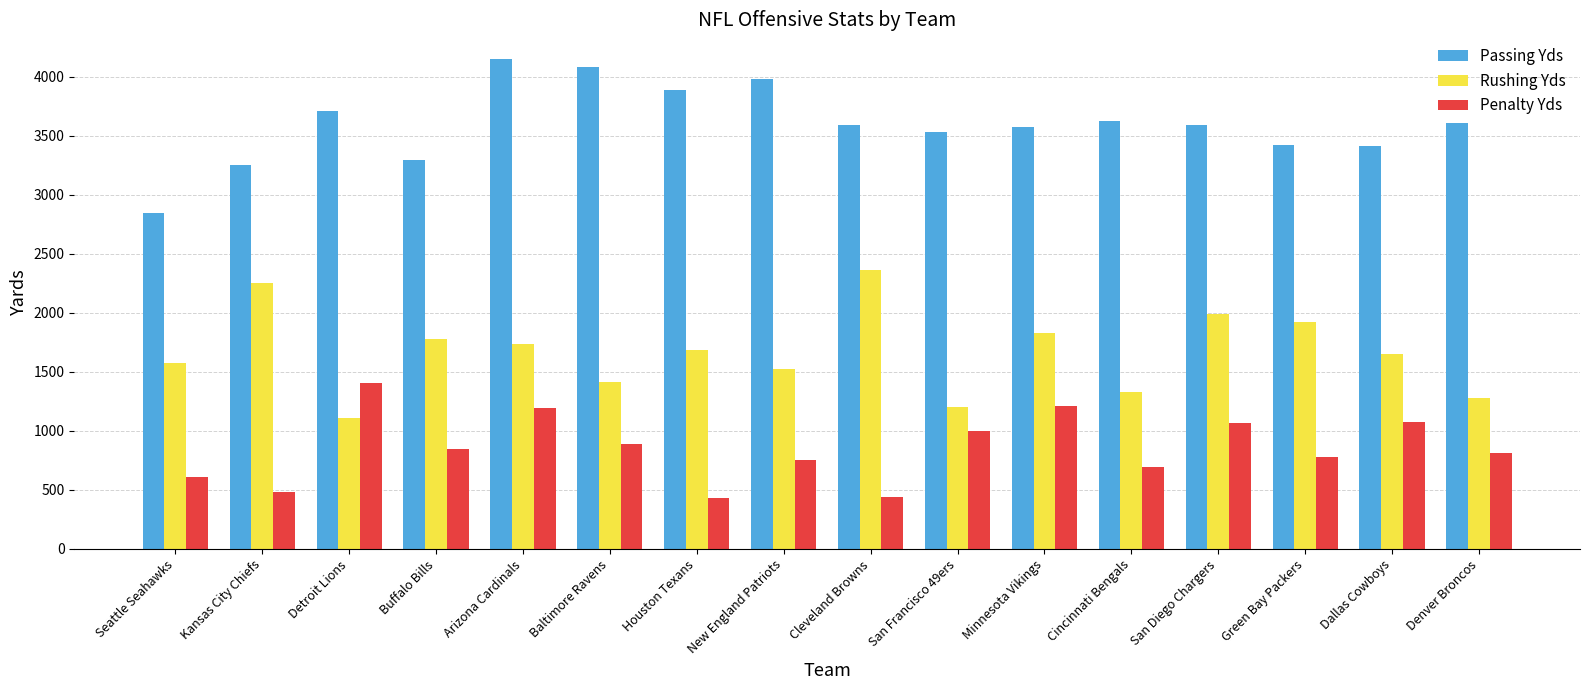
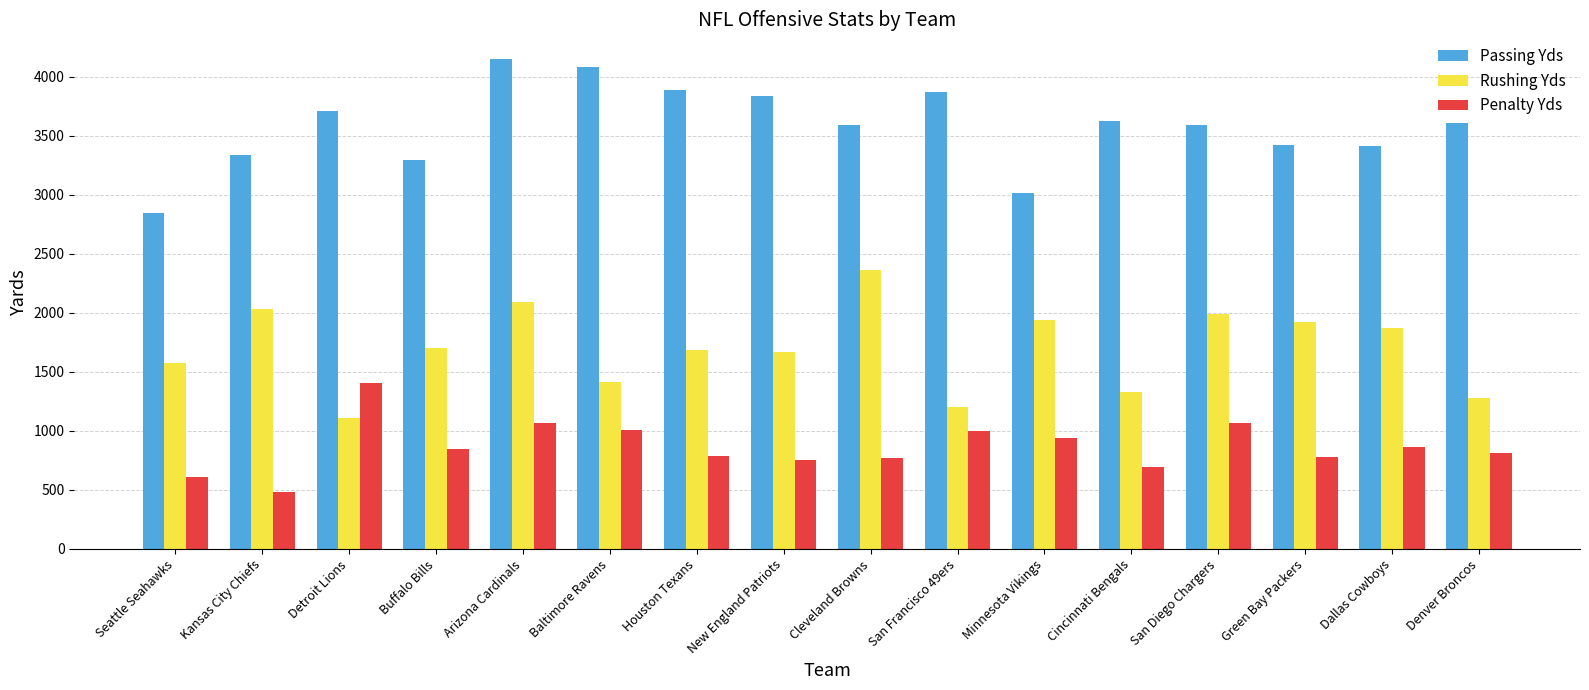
Passing Yds, Kansas City Chiefs: 3250 -> 3330
Rushing Yds, Kansas City Chiefs: 2250 -> 2040
Rushing Yds, Buffalo Bills: 1780 -> 1700
Rushing Yds, Arizona Cardinals: 1740 -> 2090
Penalty Yds, Arizona Cardinals: 1190 -> 1070
Penalty Yds, Baltimore Ravens: 890 -> 1010
Penalty Yds, Houston Texans: 430 -> 790
Passing Yds, New England Patriots: 3980 -> 3840
Rushing Yds, New England Patriots: 1530 -> 1670
Penalty Yds, Cleveland Browns: 440 -> 770
Passing Yds, San Francisco 49ers: 3530 -> 3870
Passing Yds, Minnesota Vikings: 3570 -> 3010
Rushing Yds, Minnesota Vikings: 1830 -> 1940
Penalty Yds, Minnesota Vikings: 1210 -> 940
Rushing Yds, Dallas Cowboys: 1650 -> 1870
Penalty Yds, Dallas Cowboys: 1070 -> 860
